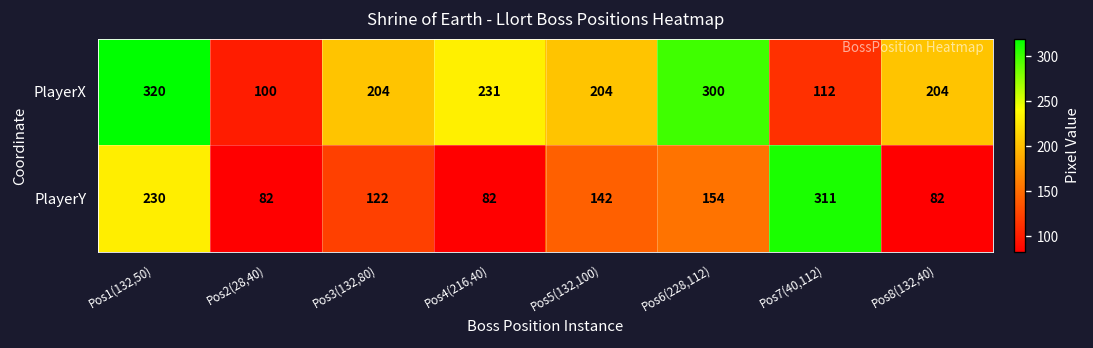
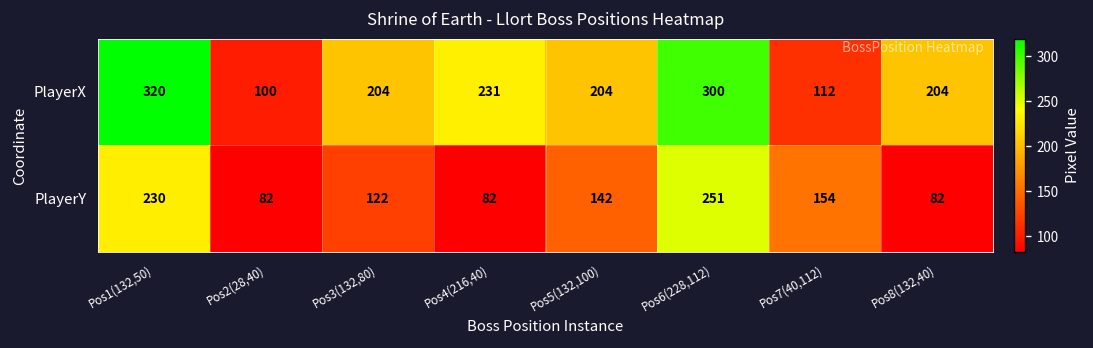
PlayerY, Pos6(228,112): 154 -> 251
PlayerY, Pos7(40,112): 311 -> 154
